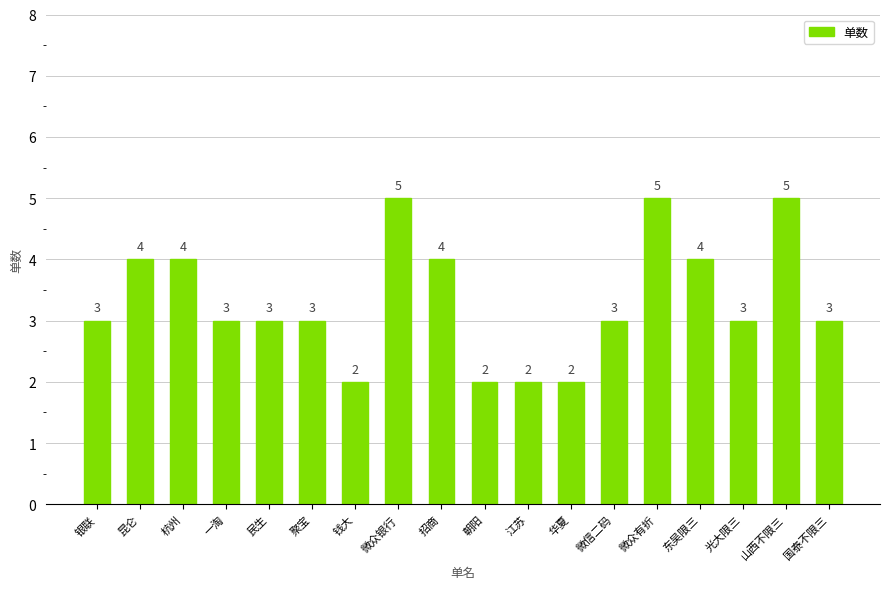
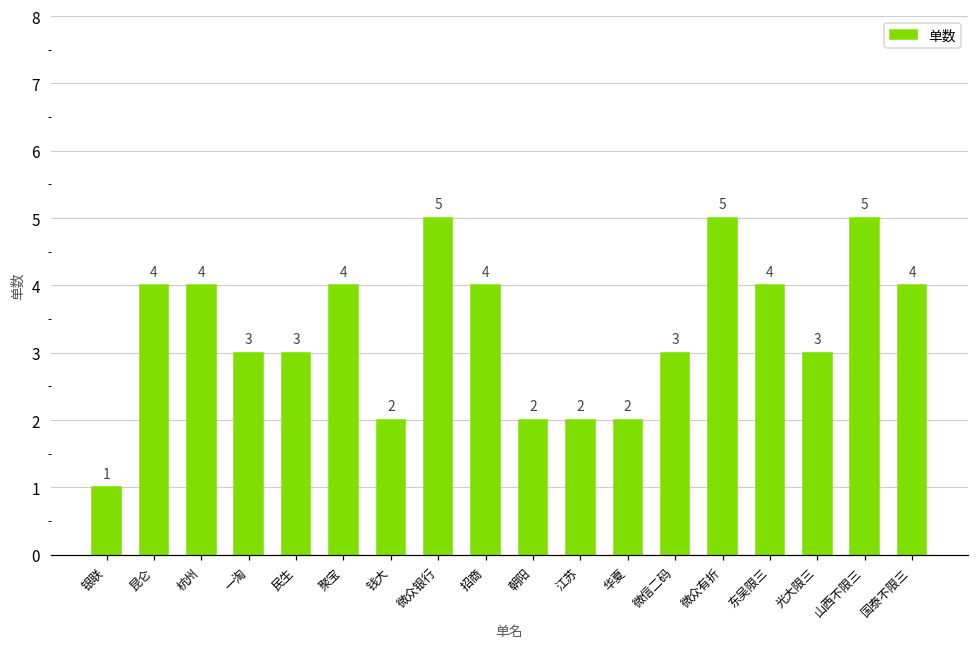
银联: 3 -> 1
聚宝: 3 -> 4
国泰不限三: 3 -> 4
